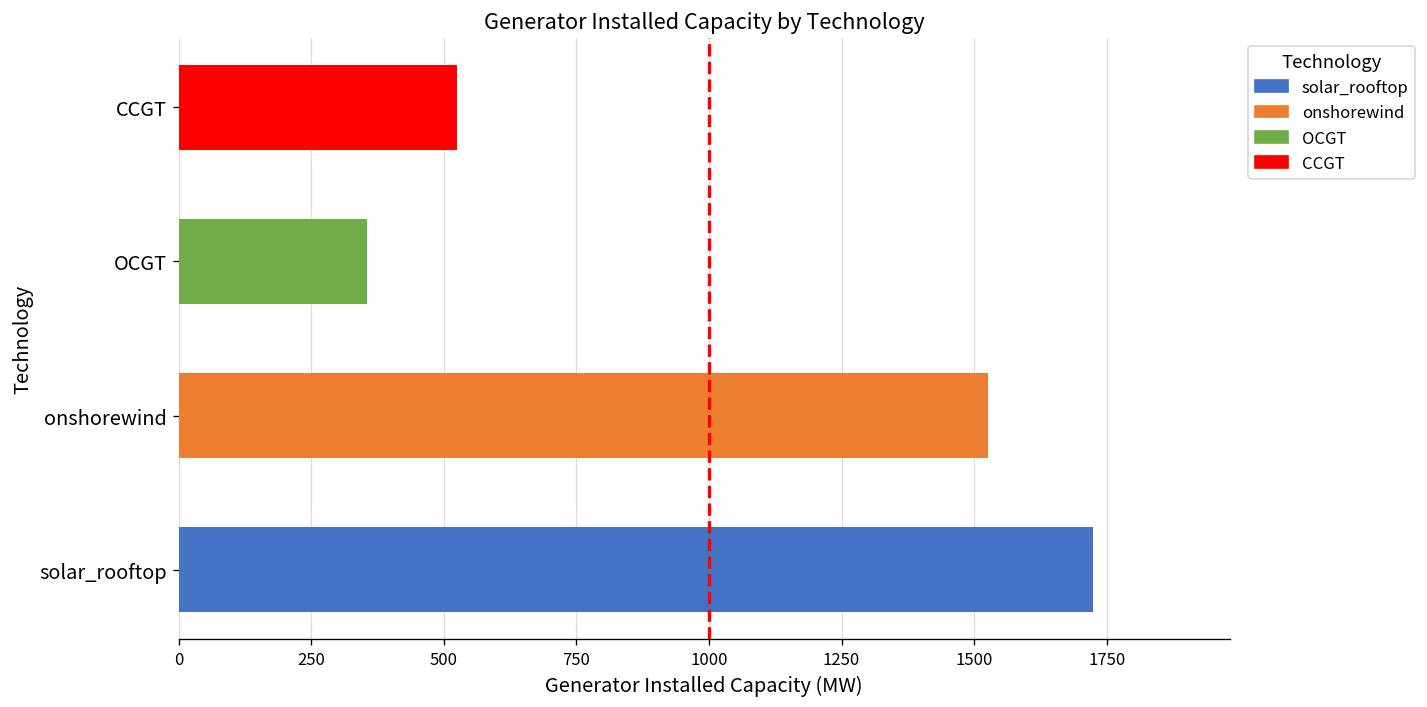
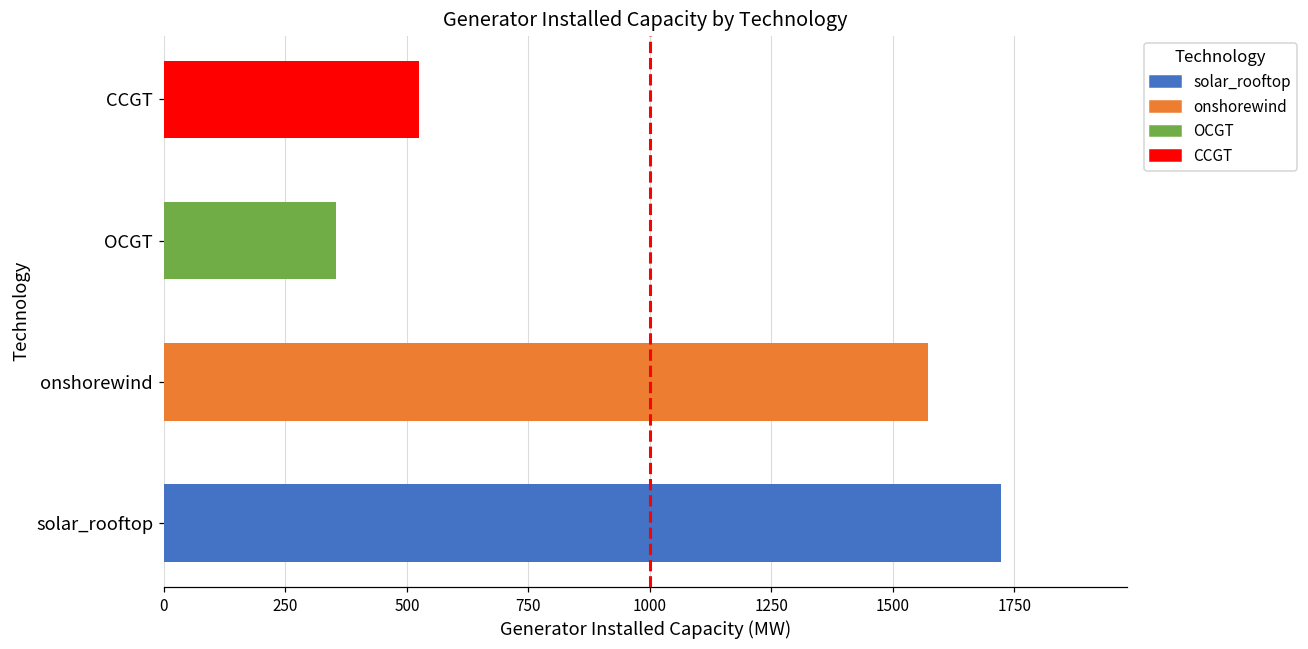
onshorewind: 1530 -> 1570
